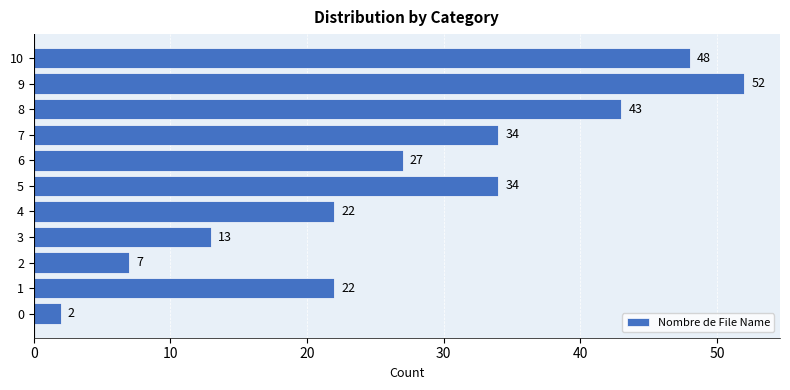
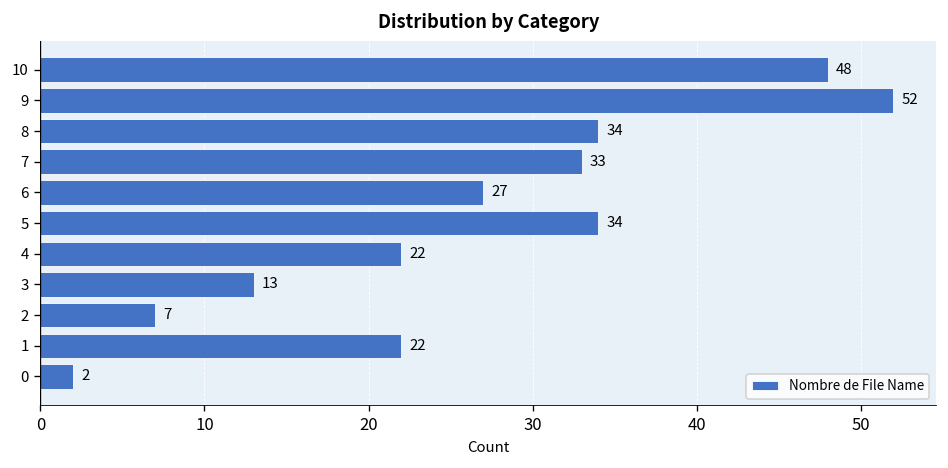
8: 43 -> 34
7: 34 -> 33
